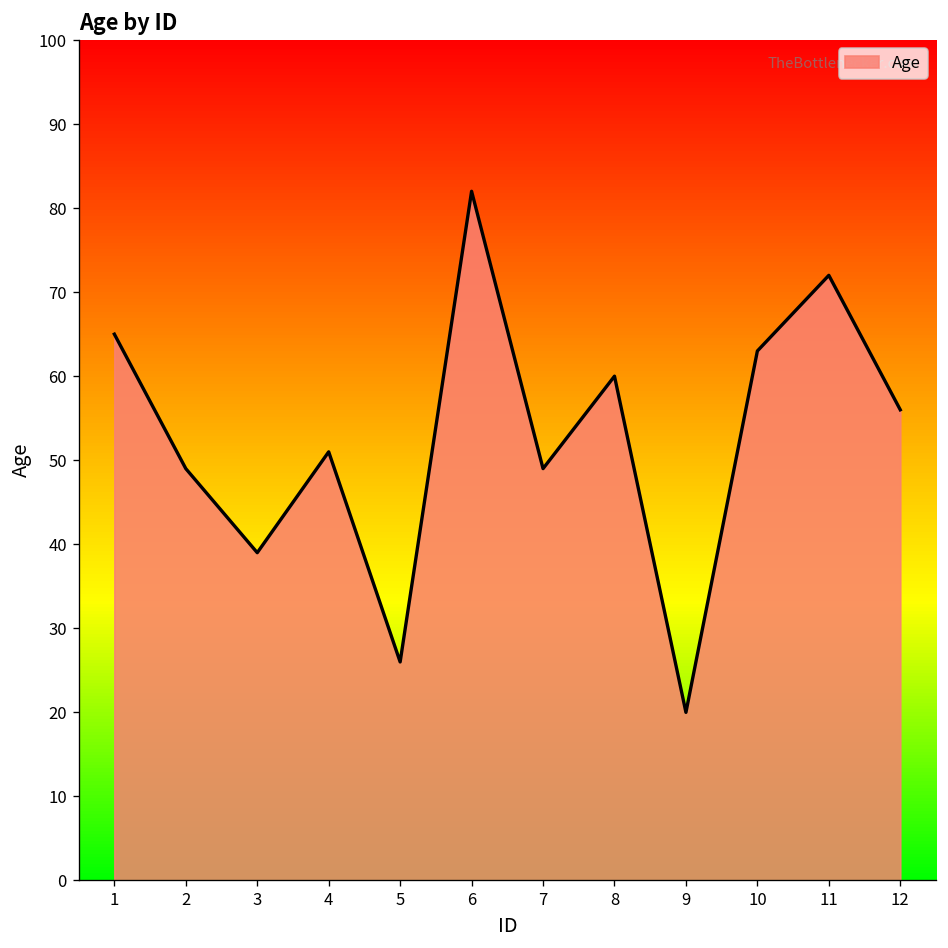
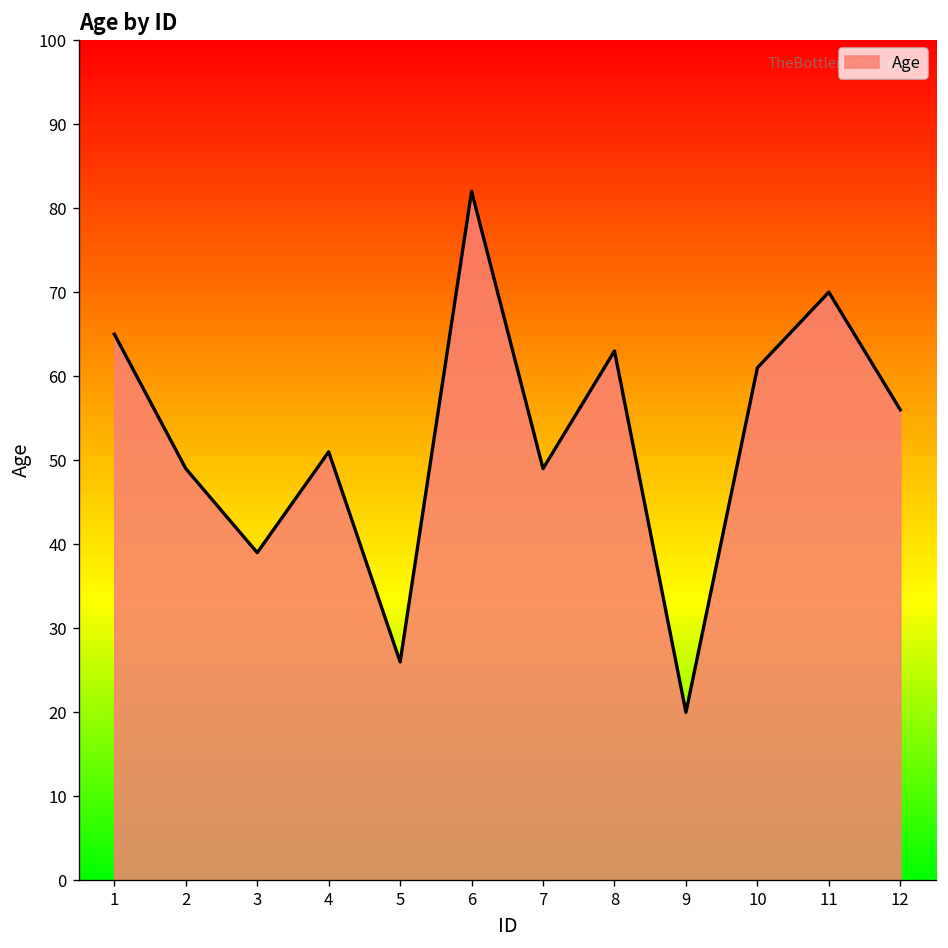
8: 60 -> 63
10: 63 -> 61
11: 72 -> 70
